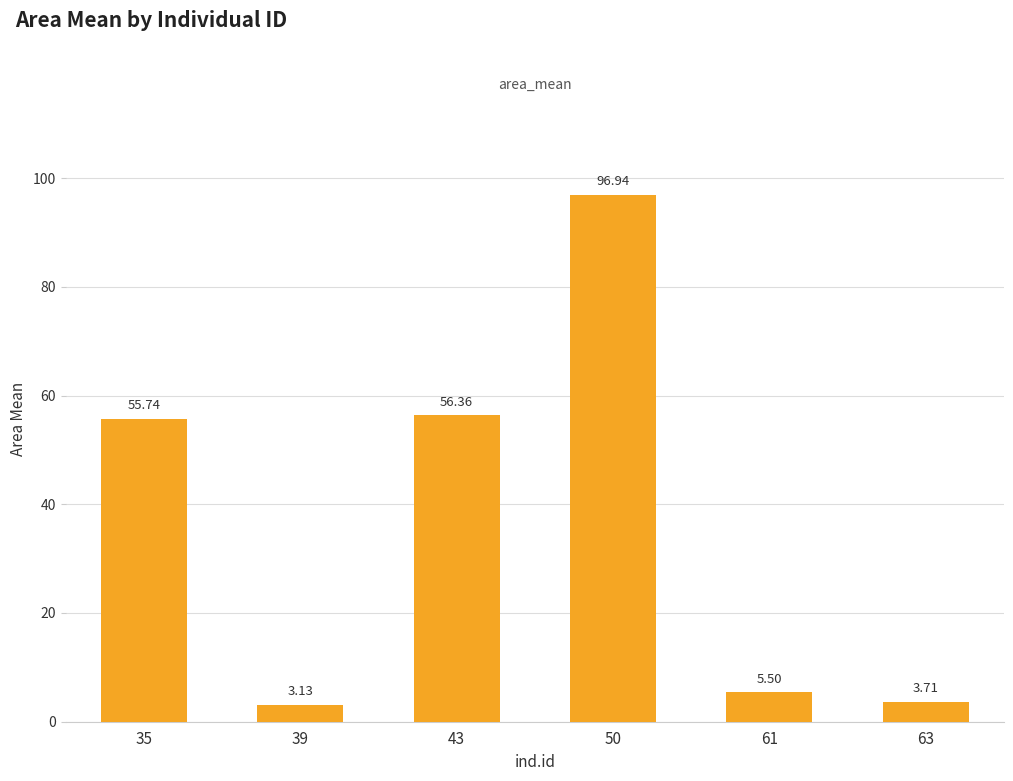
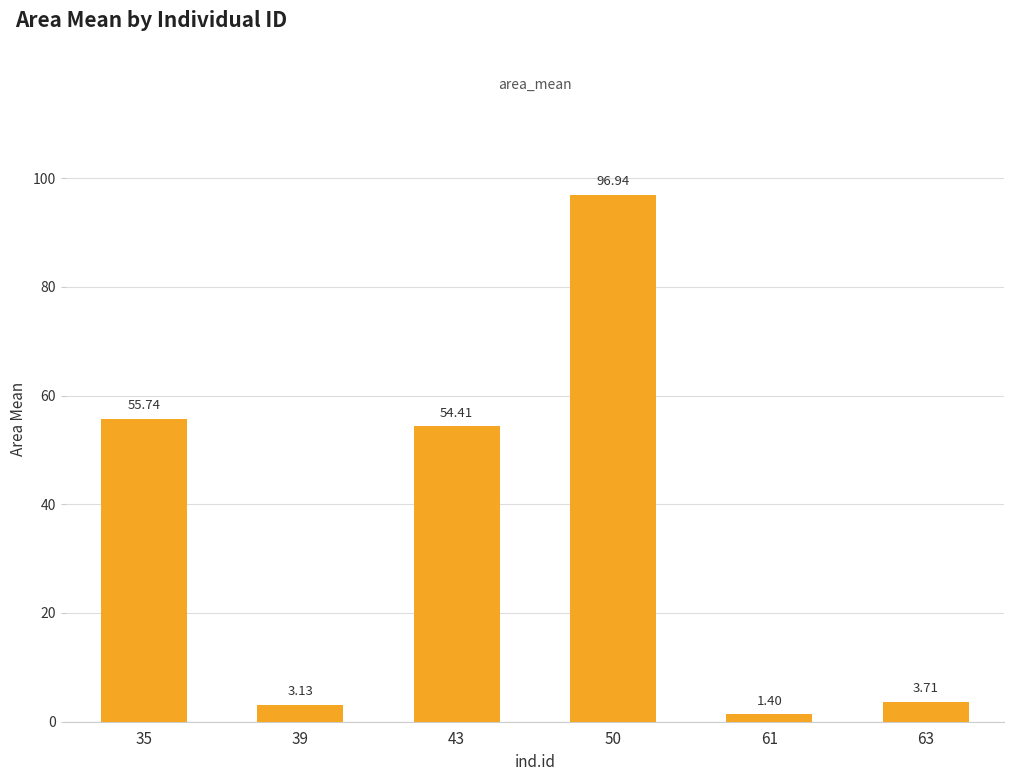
43: 56.36 -> 54.41
61: 5.50 -> 1.40
